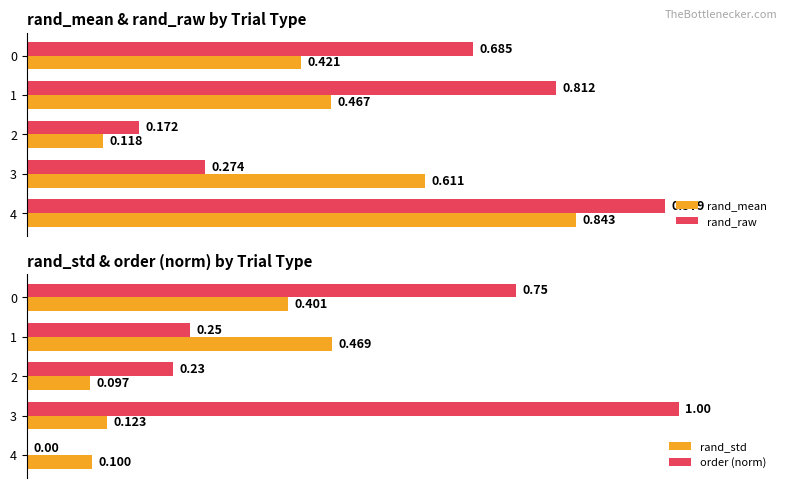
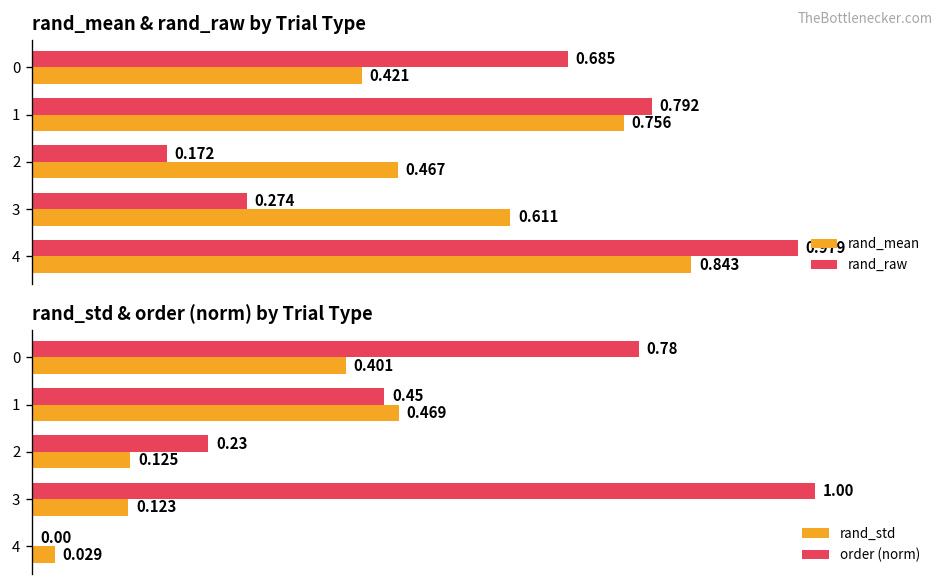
rand_mean & rand_raw by Trial Type, rand_raw, 1: 0.812 -> 0.792
rand_mean & rand_raw by Trial Type, rand_mean, 1: 0.467 -> 0.756
rand_mean & rand_raw by Trial Type, rand_mean, 2: 0.118 -> 0.467
rand_std & order (norm) by Trial Type, order (norm), 0: 0.75 -> 0.78
rand_std & order (norm) by Trial Type, order (norm), 1: 0.25 -> 0.45
rand_std & order (norm) by Trial Type, rand_std, 2: 0.097 -> 0.125
rand_std & order (norm) by Trial Type, rand_std, 4: 0.100 -> 0.029
